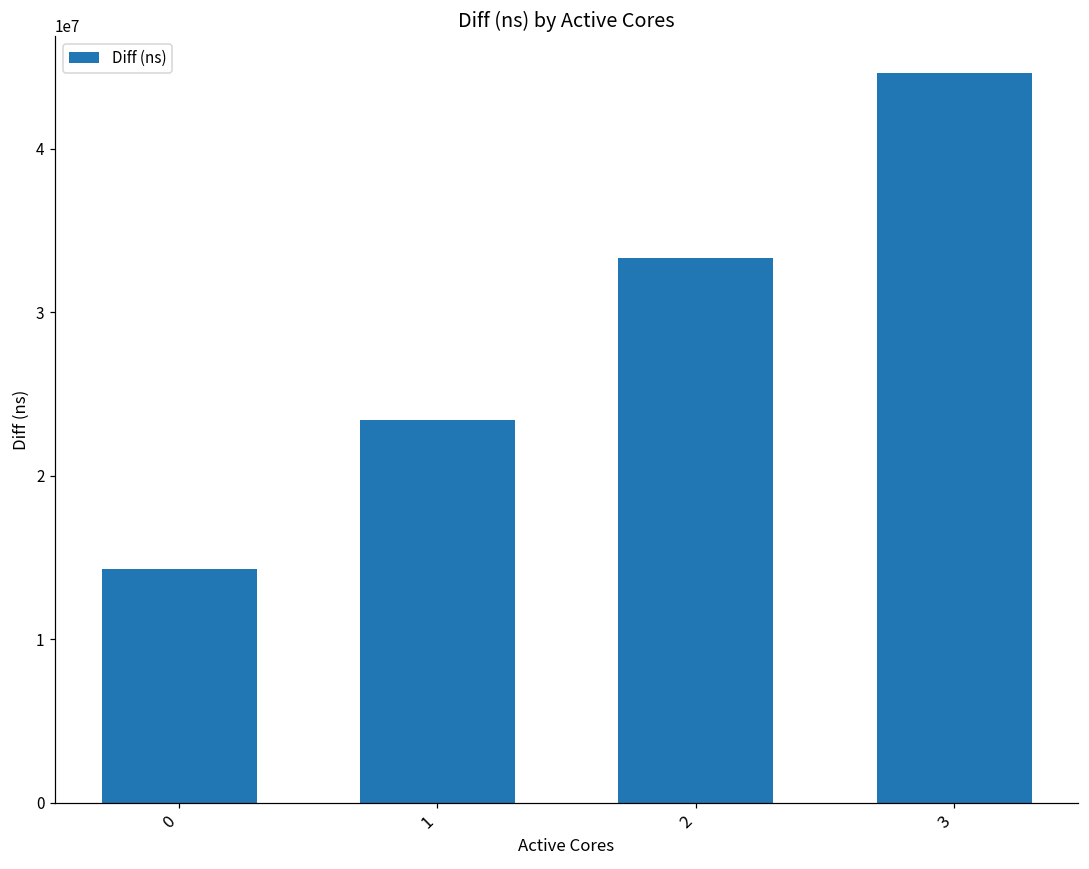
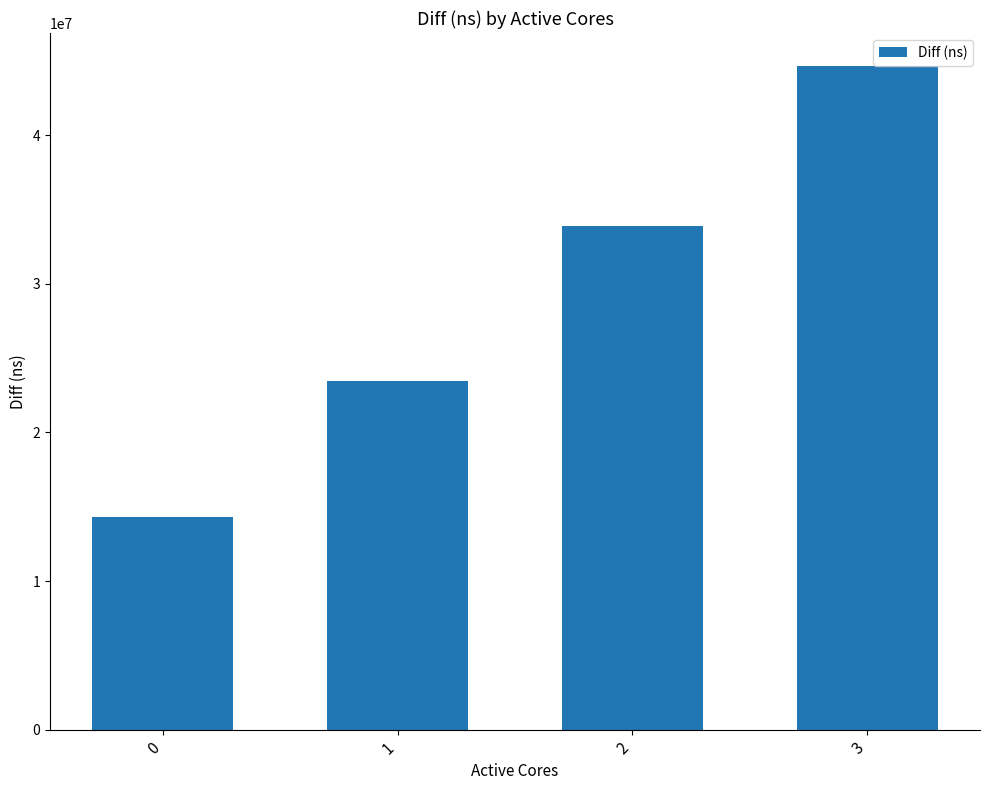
2: 33300000 -> 33900000
